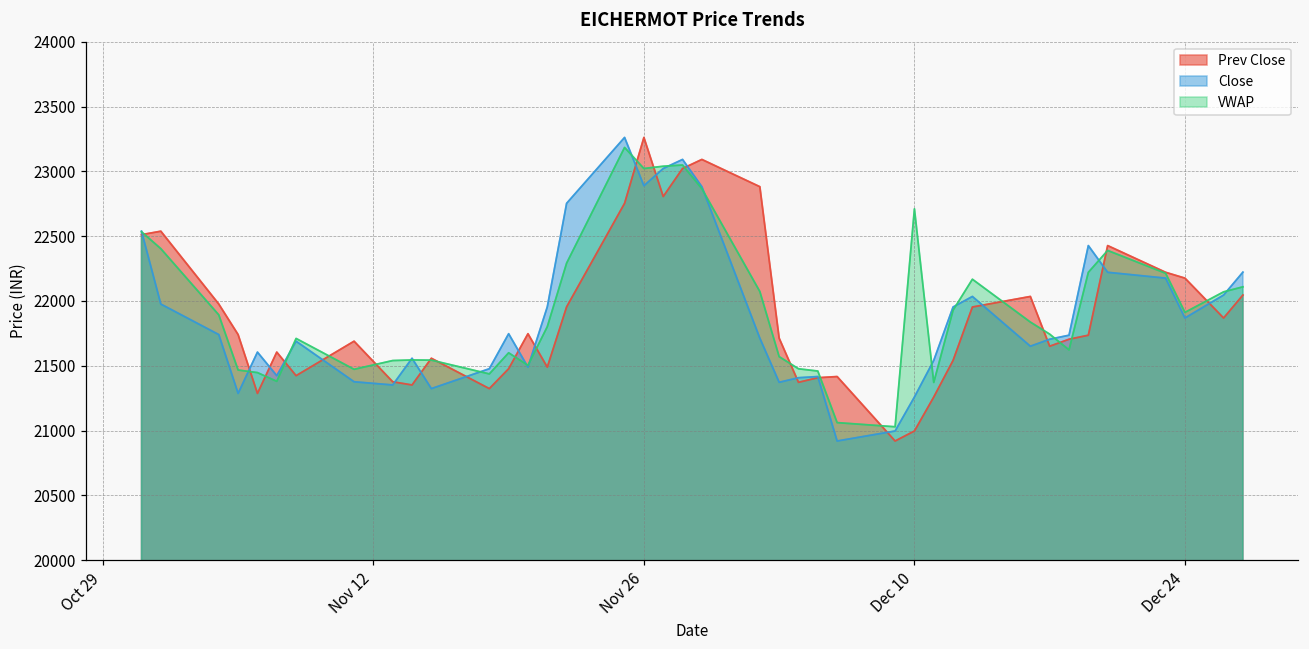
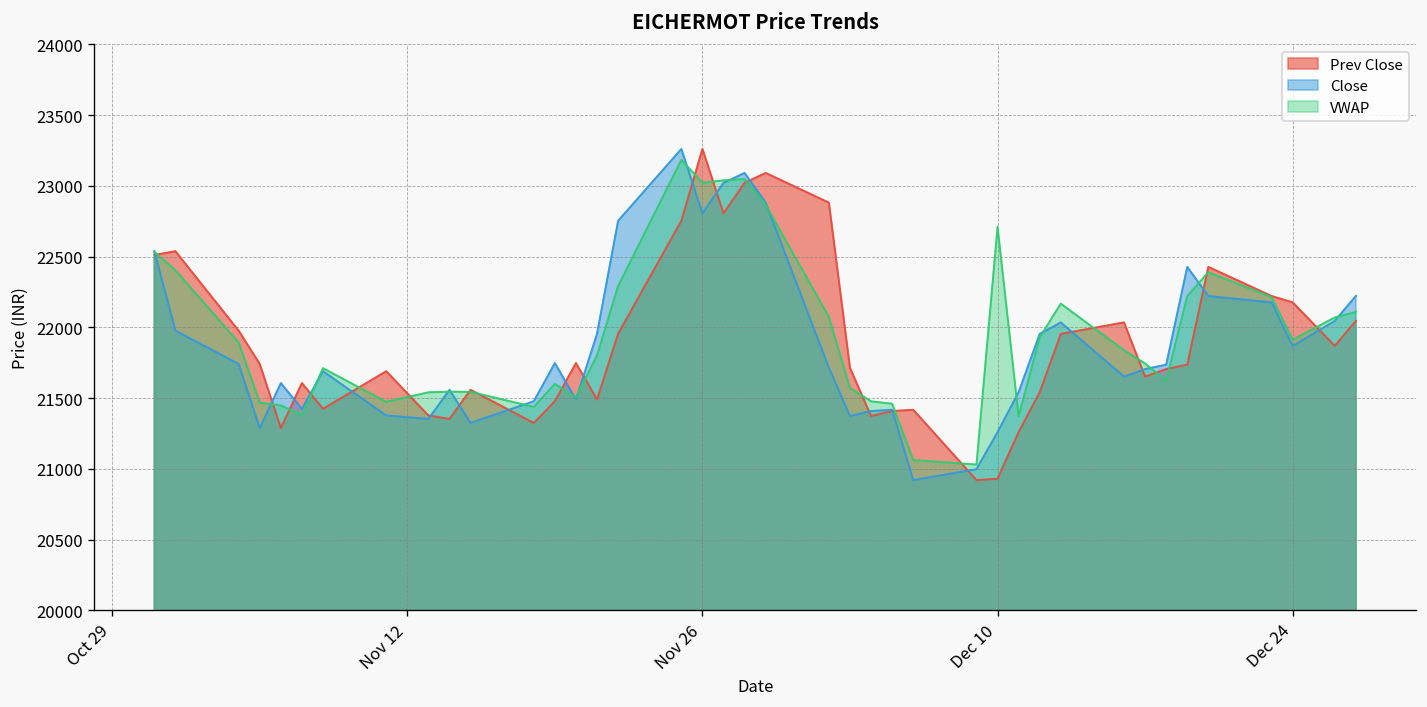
Close, Nov 26: 22890 -> 22810
Prev Close, Dec 10: 21000 -> 20930
